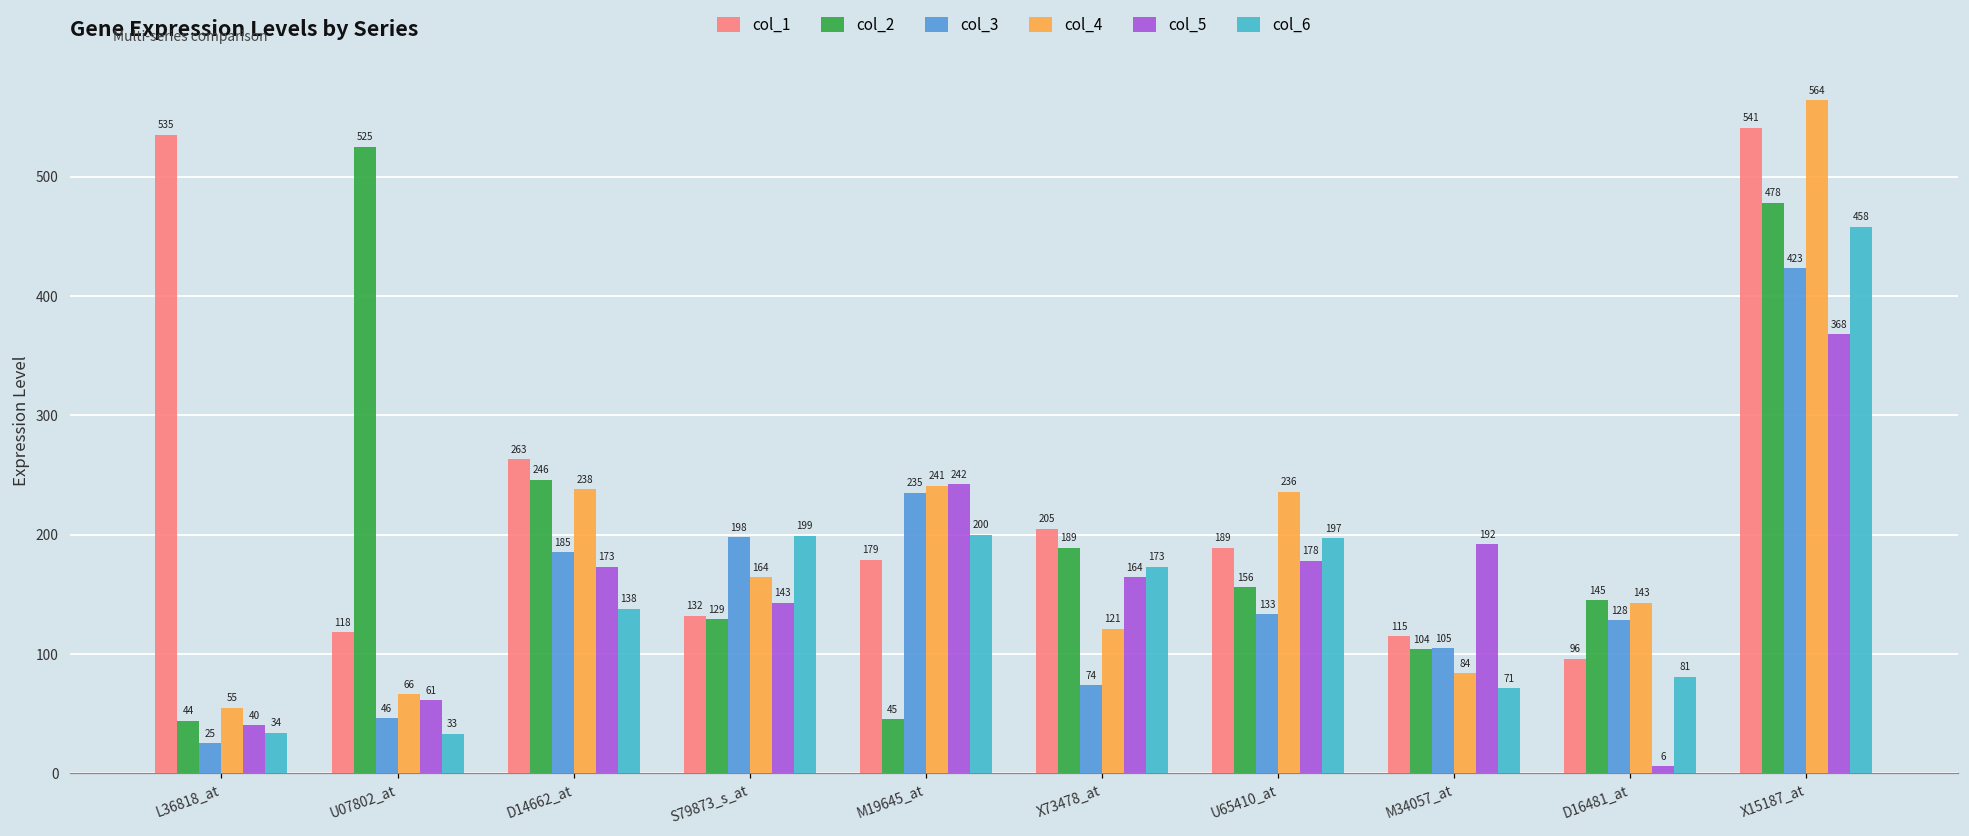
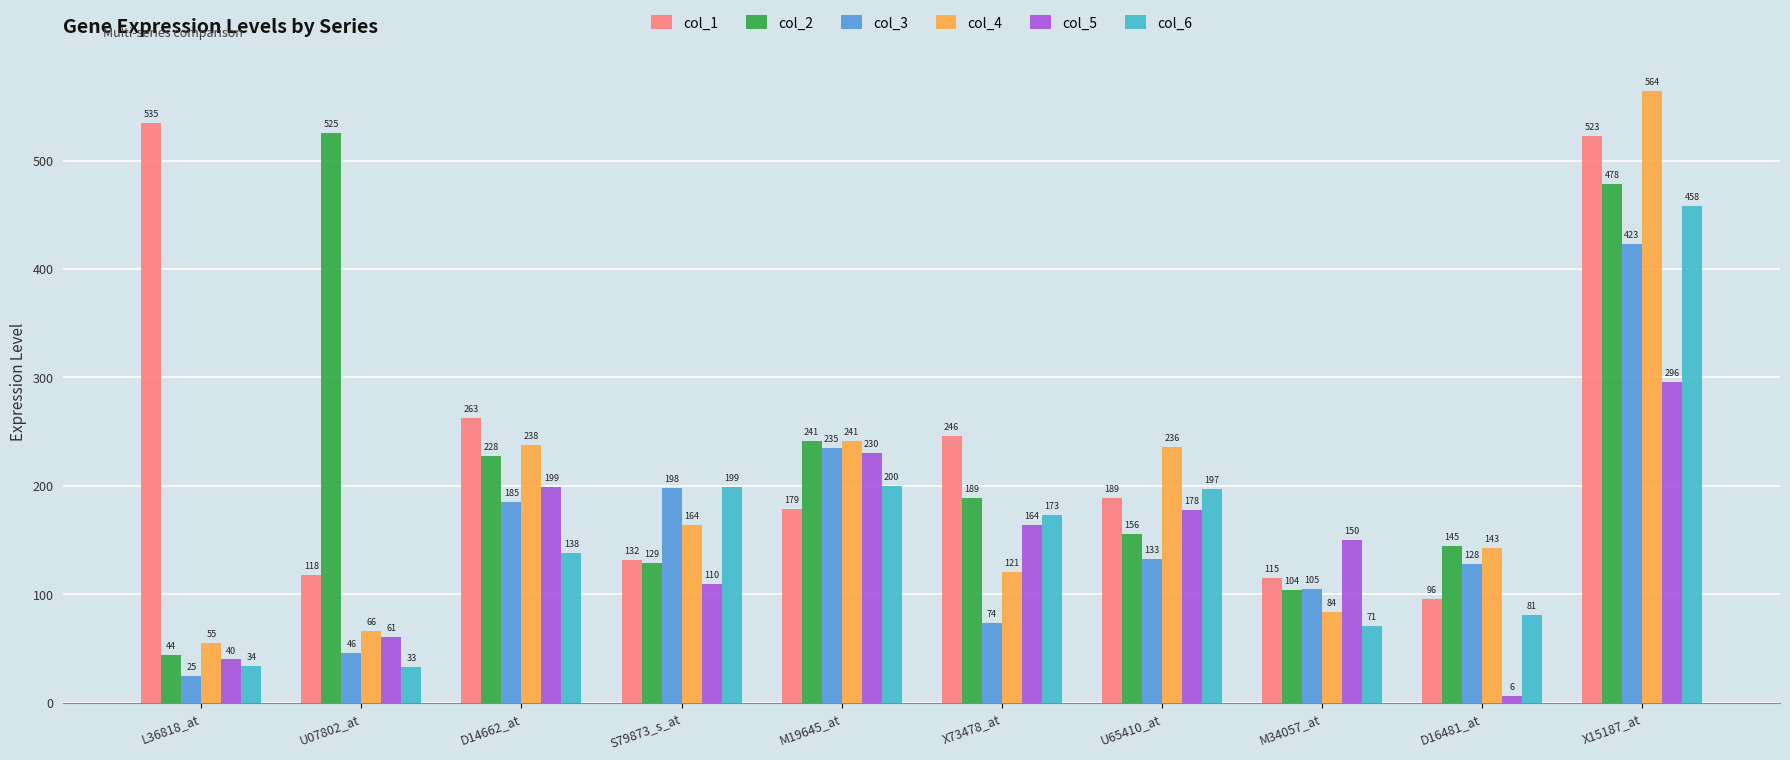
col_2, D14662_at: 246 -> 228
col_5, D14662_at: 173 -> 199
col_5, S79873_s_at: 143 -> 110
col_2, M19645_at: 45 -> 241
col_5, M19645_at: 242 -> 230
col_1, X73478_at: 205 -> 246
col_5, M34057_at: 192 -> 150
col_1, X15187_at: 541 -> 523
col_5, X15187_at: 368 -> 296
